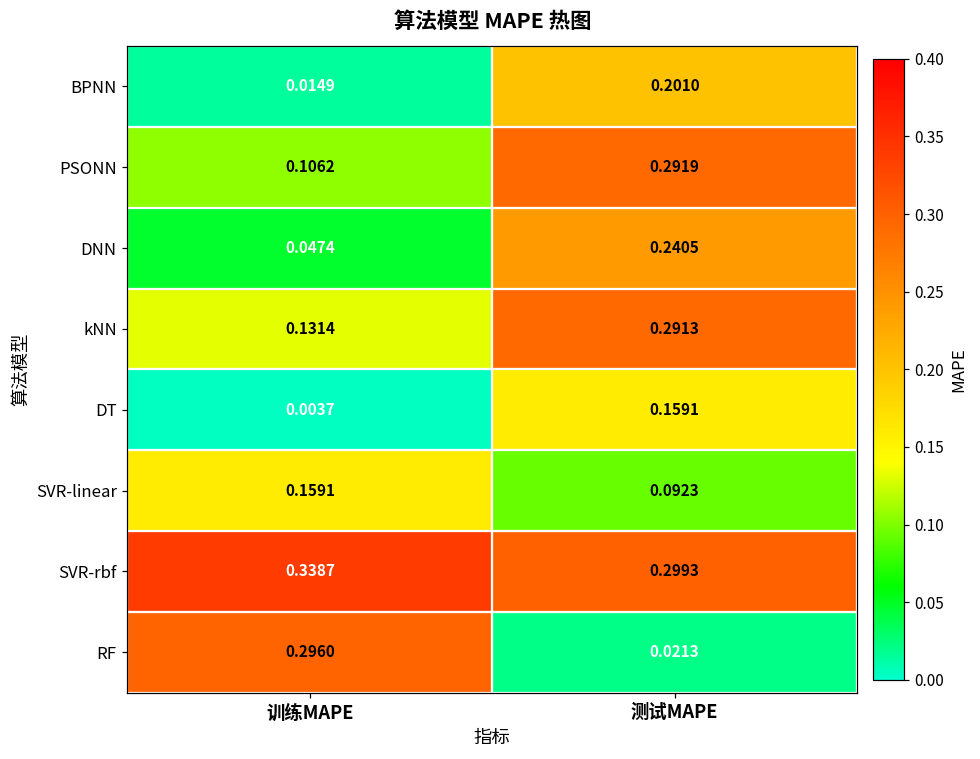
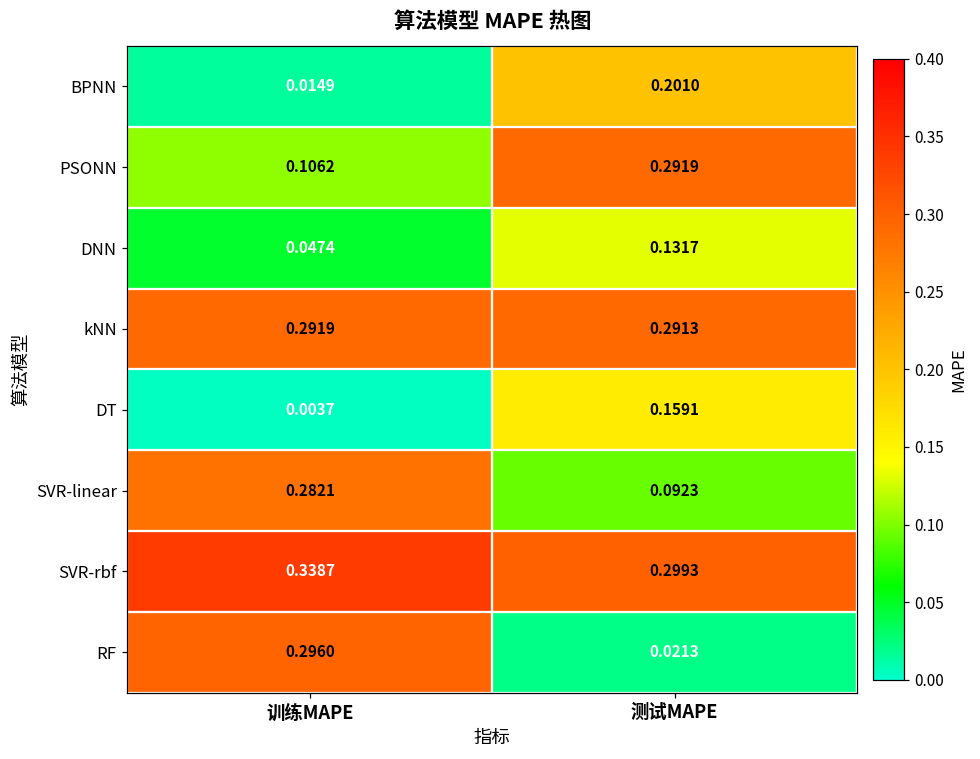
DNN, 测试MAPE: 0.2405 -> 0.1317
kNN, 训练MAPE: 0.1314 -> 0.2919
SVR-linear, 训练MAPE: 0.1591 -> 0.2821
